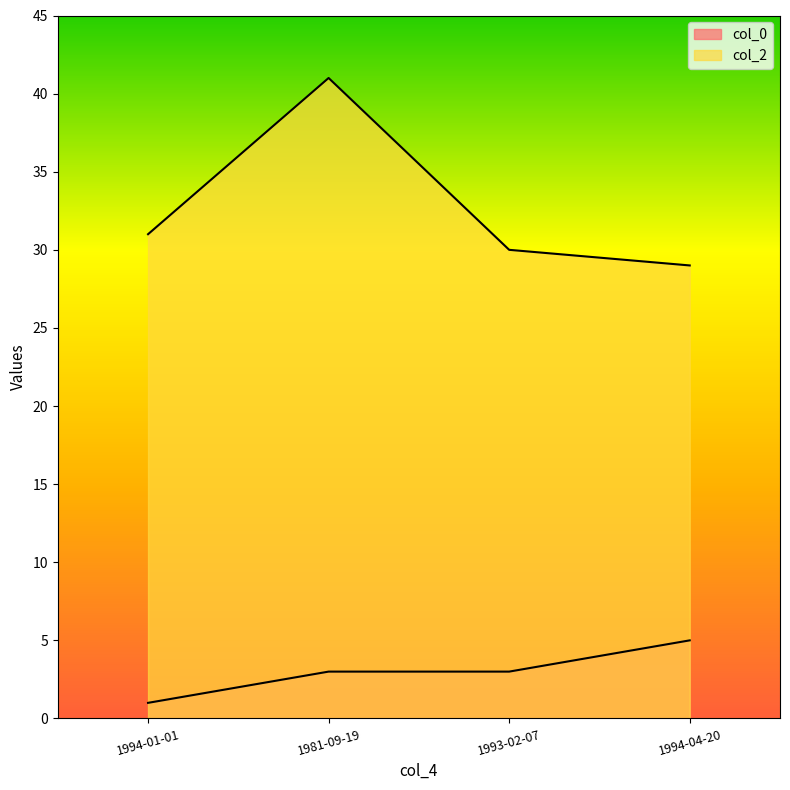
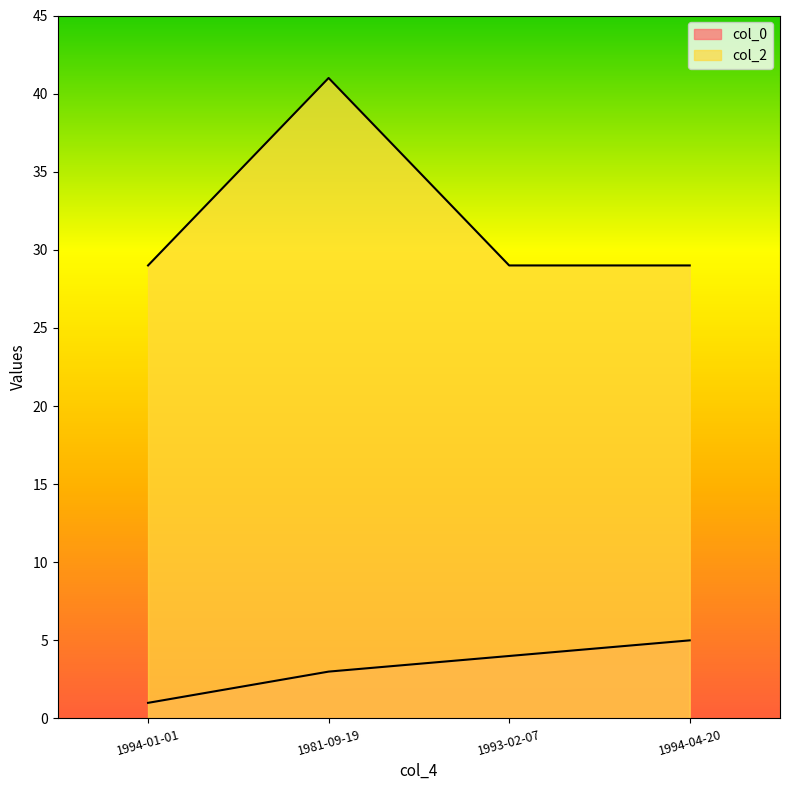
col_2, 1994-01-01: 31 -> 29
col_0, 1993-02-07: 3 -> 4
col_2, 1993-02-07: 30 -> 29
